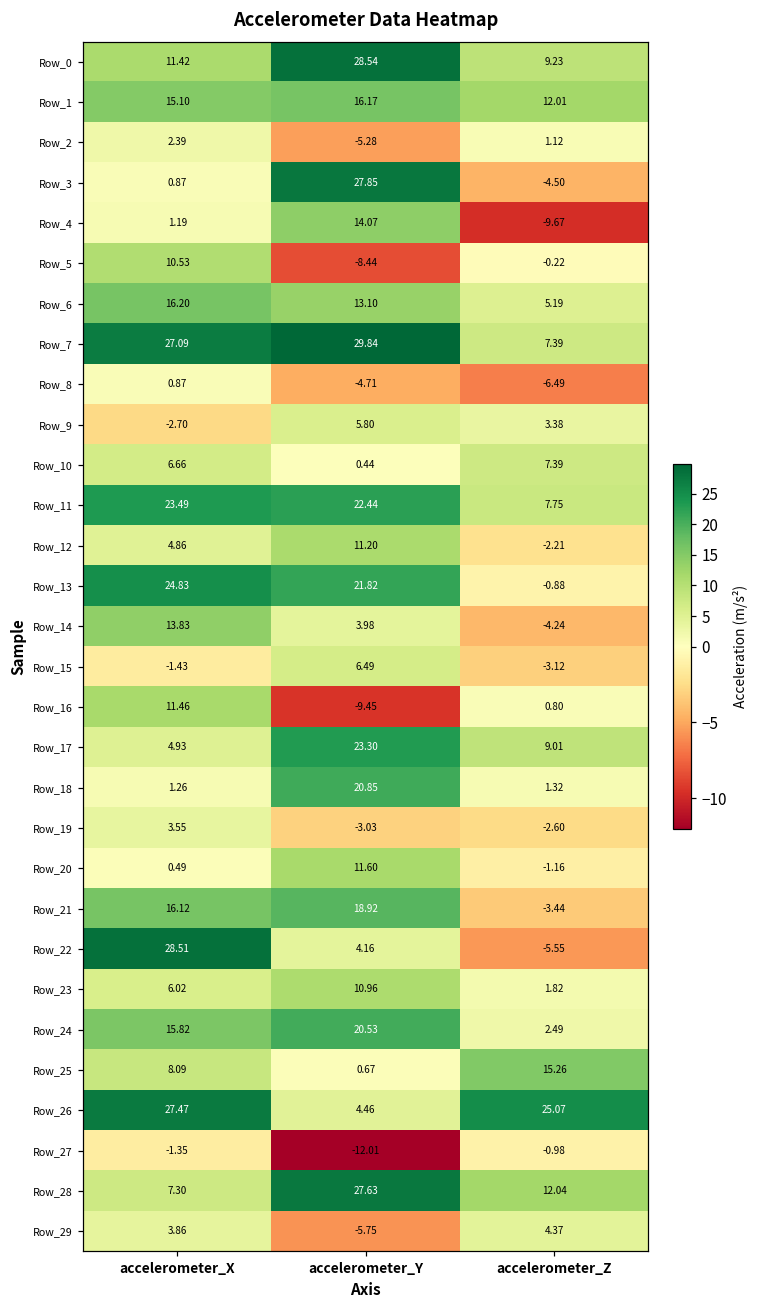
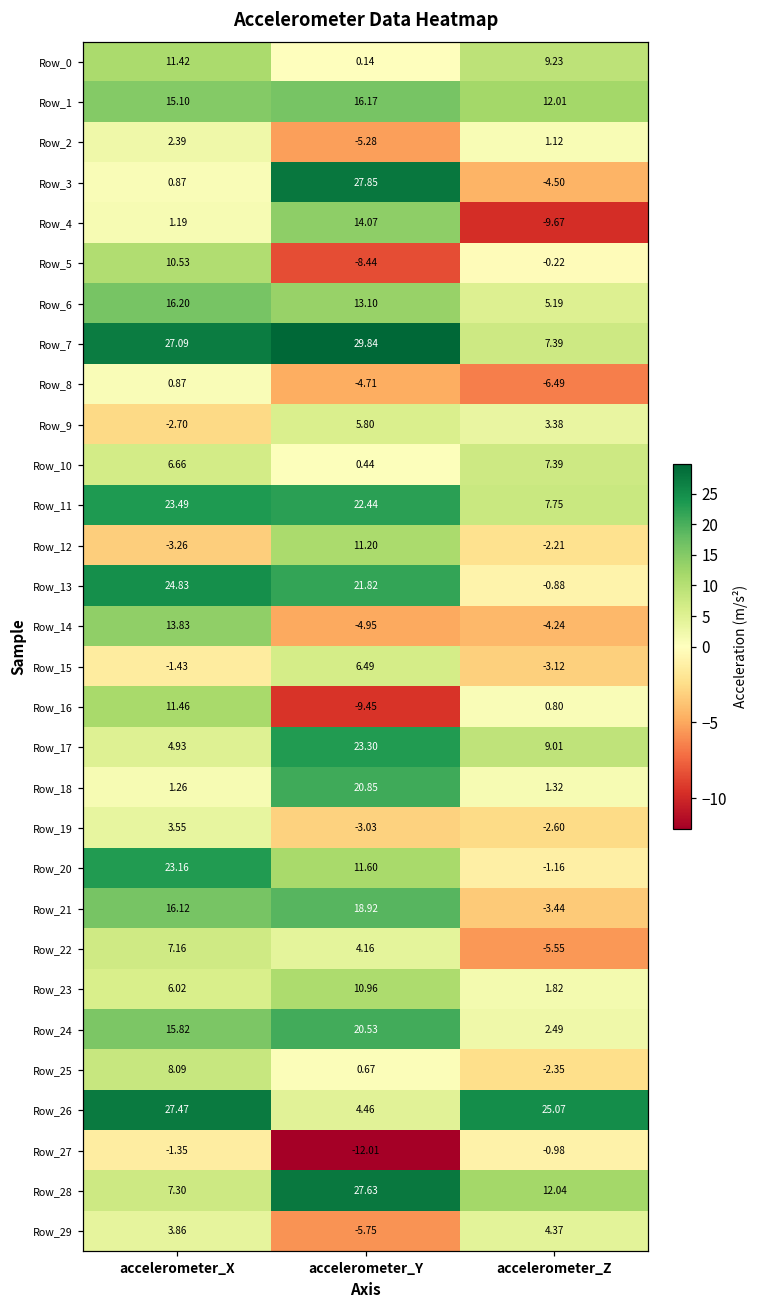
Row_0, accelerometer_Y: 28.54 -> 0.14
Row_12, accelerometer_X: 4.86 -> -3.26
Row_14, accelerometer_Y: 3.98 -> -4.95
Row_20, accelerometer_X: 0.49 -> 23.16
Row_22, accelerometer_X: 28.51 -> 7.16
Row_25, accelerometer_Z: 15.26 -> -2.35
